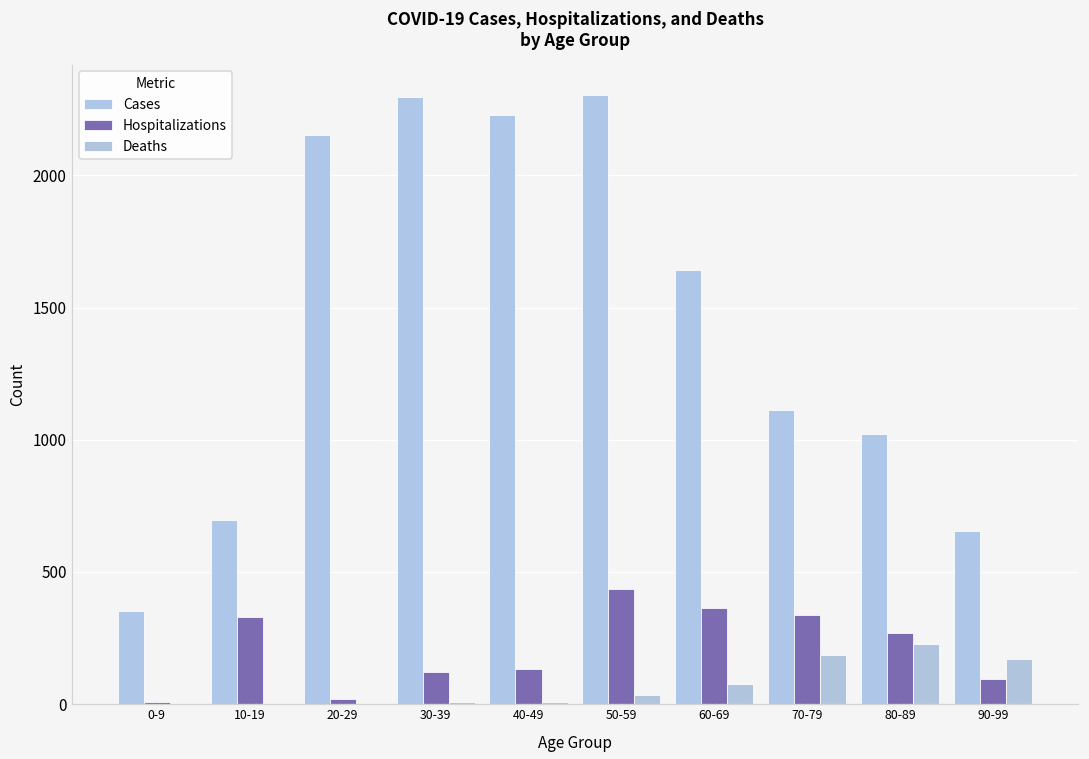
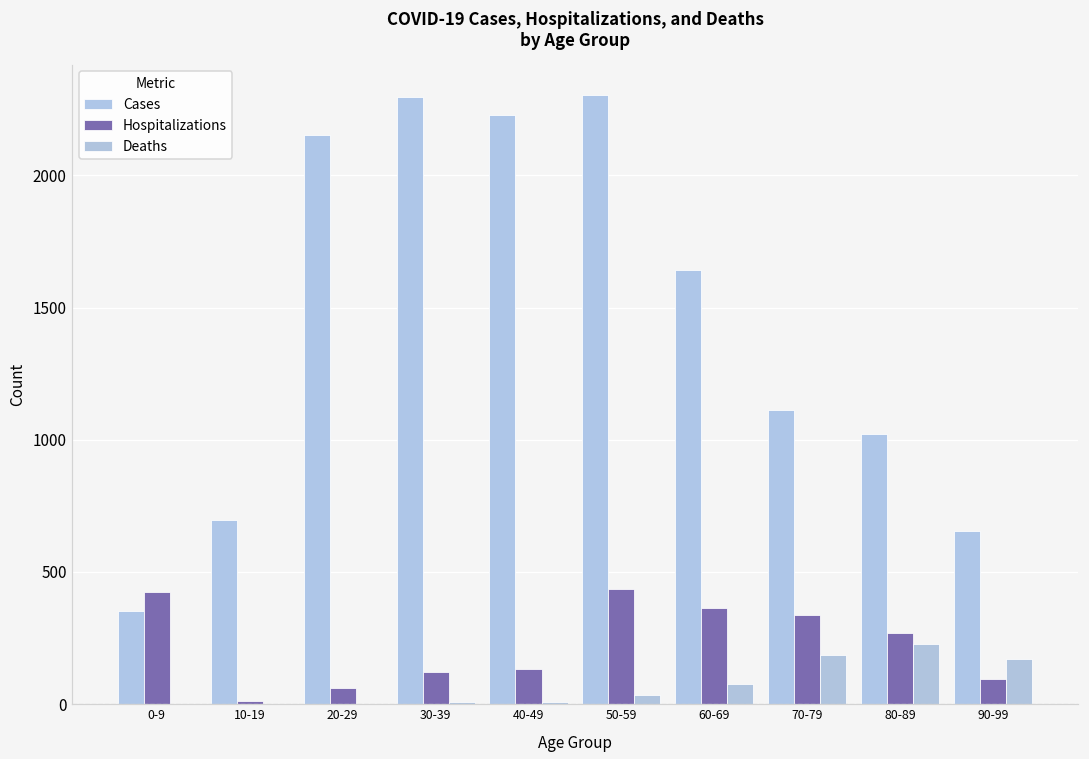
Hospitalizations, 0-9: 10 -> 420
Hospitalizations, 10-19: 330 -> 10
Hospitalizations, 20-29: 20 -> 60
